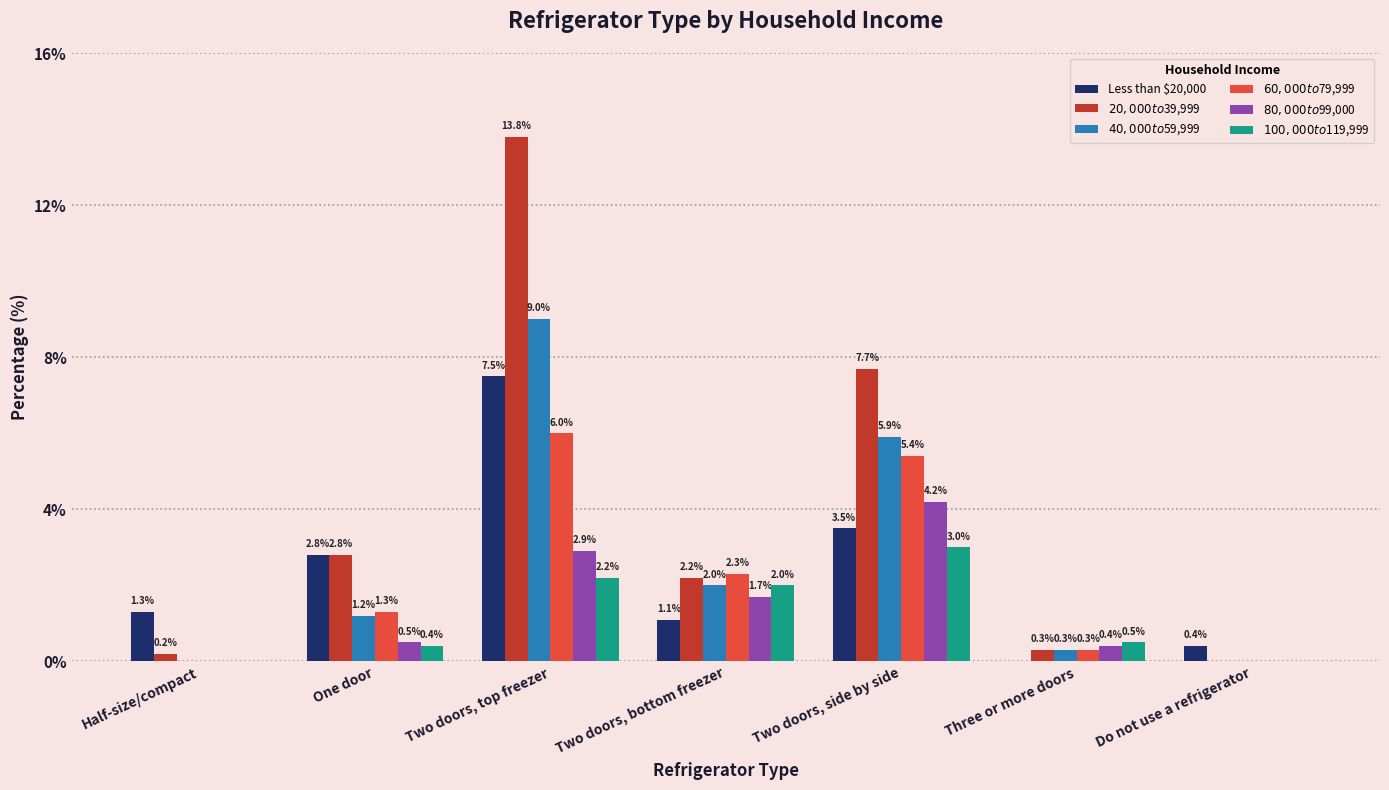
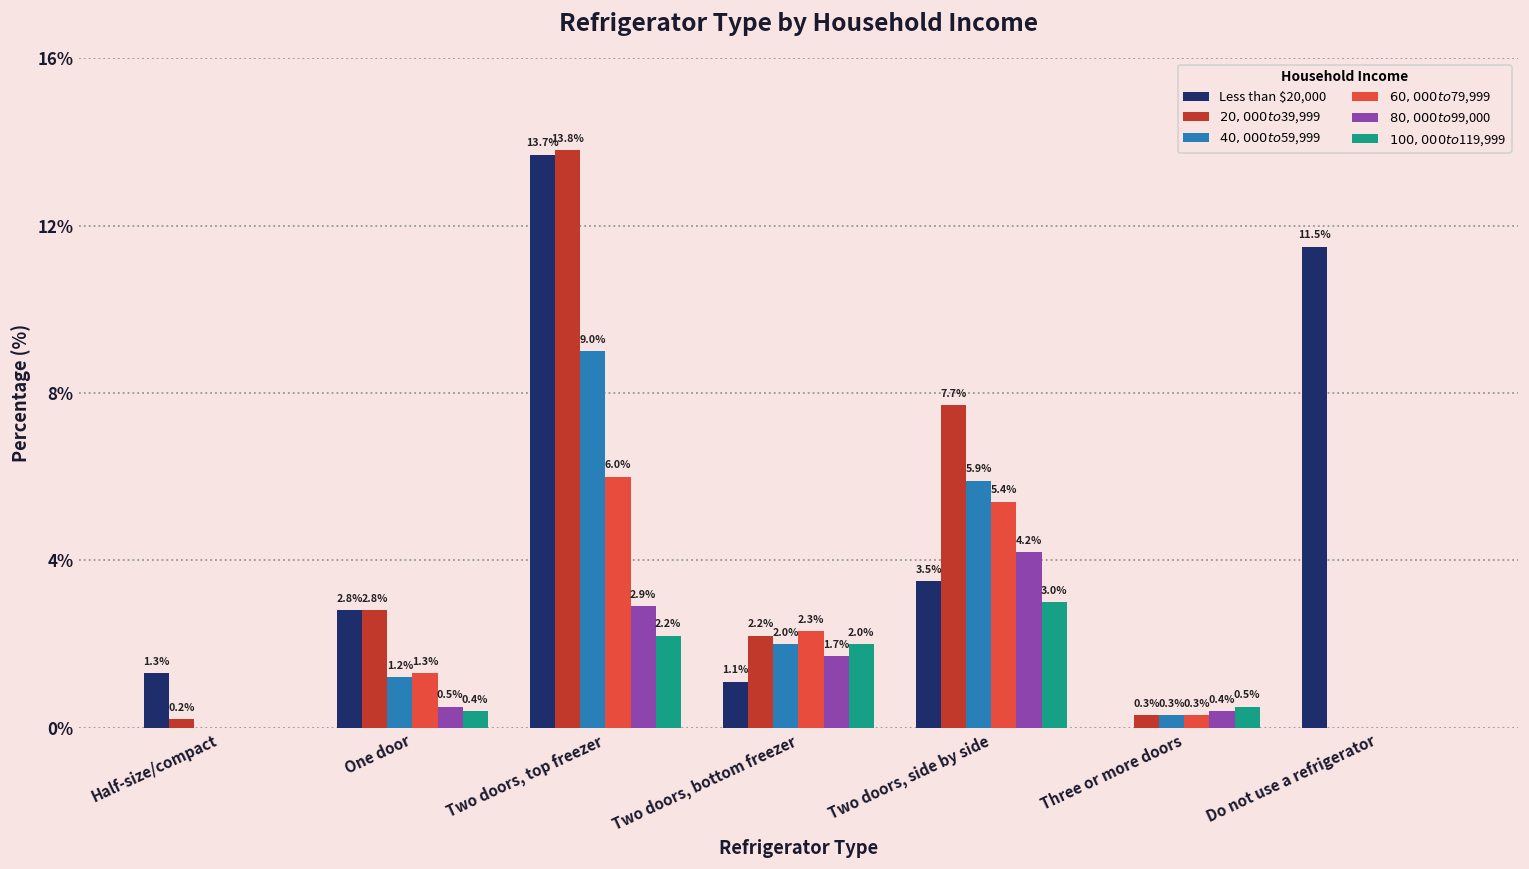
Less than $20,000, Two doors, top freezer: 7.5% -> 13.7%
Less than $20,000, Do not use a refrigerator: 0.4% -> 11.5%
